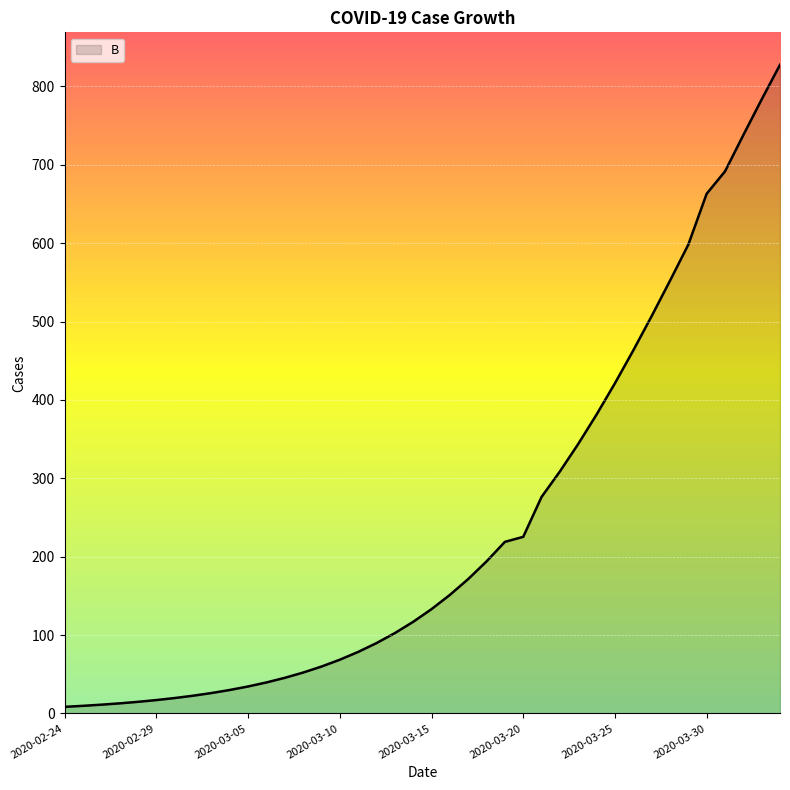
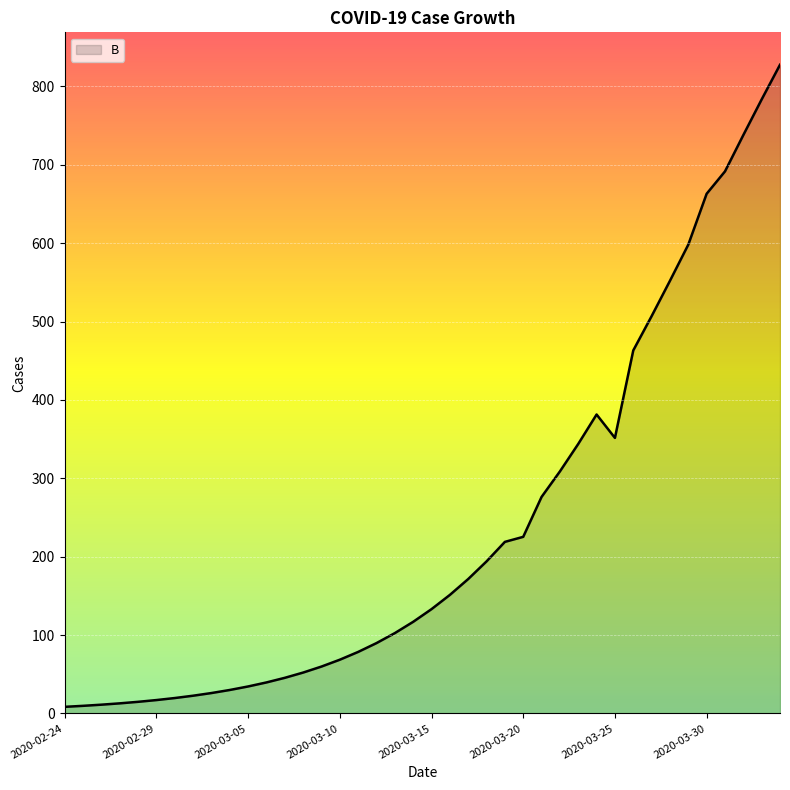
2020-03-25: 420 -> 350
